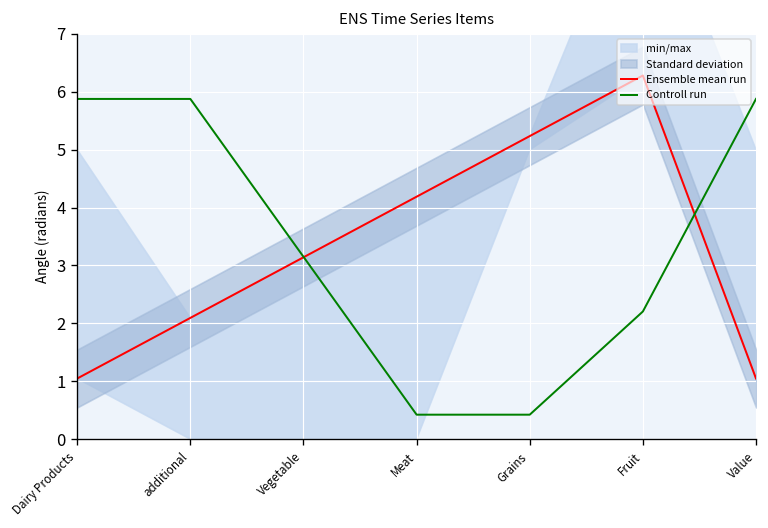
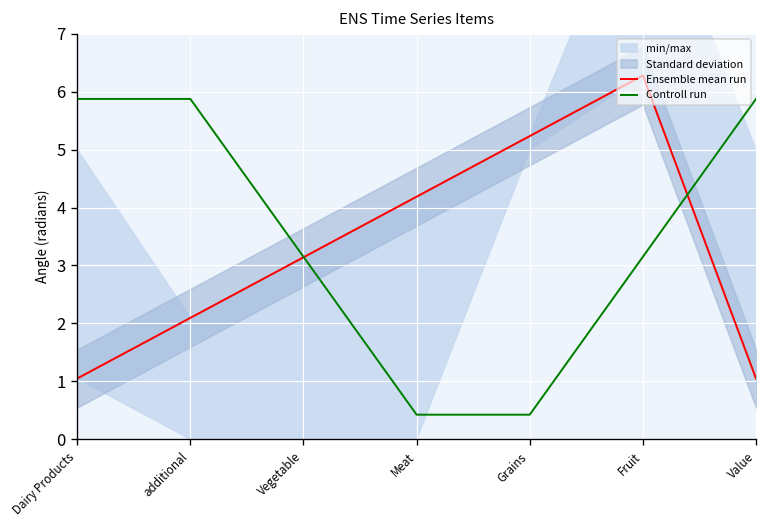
Controll run, Fruit: 2.2 -> 3.1
